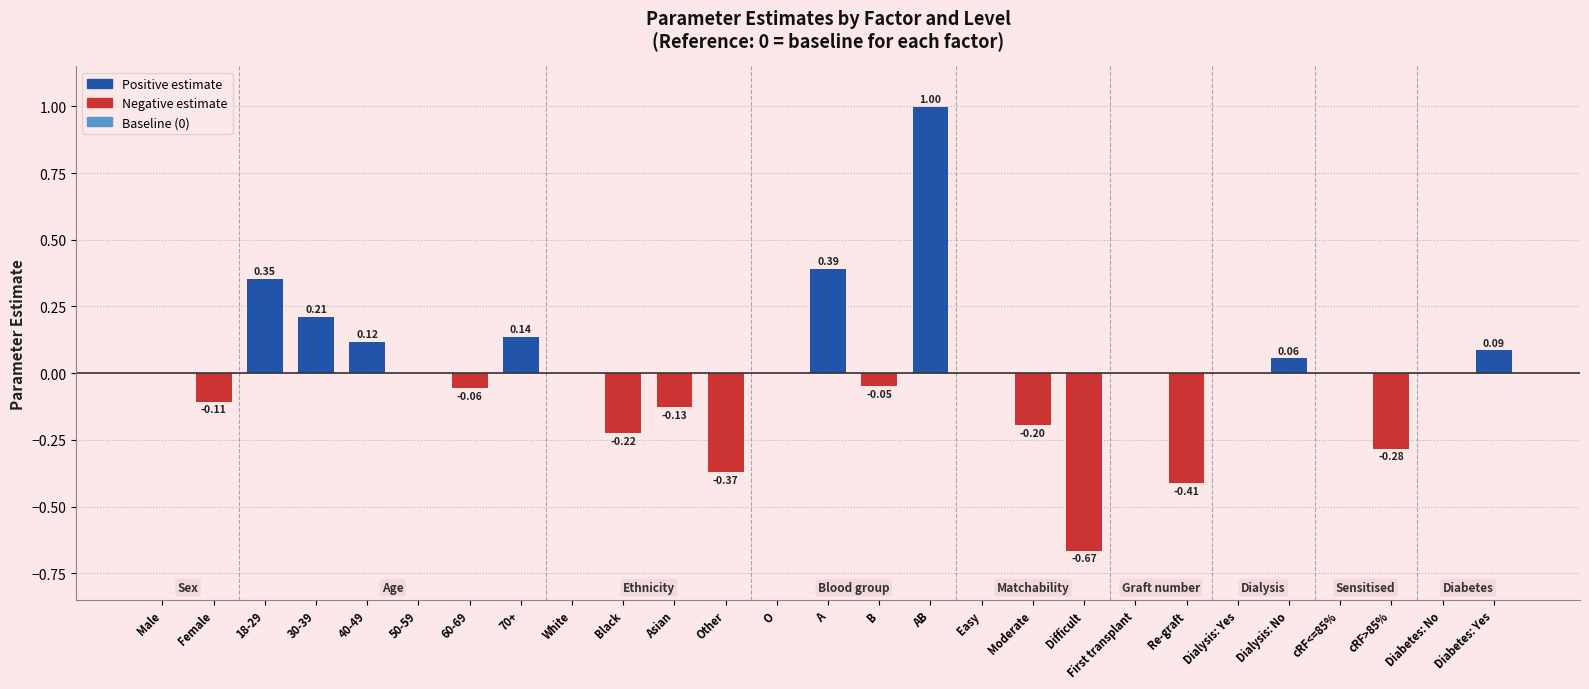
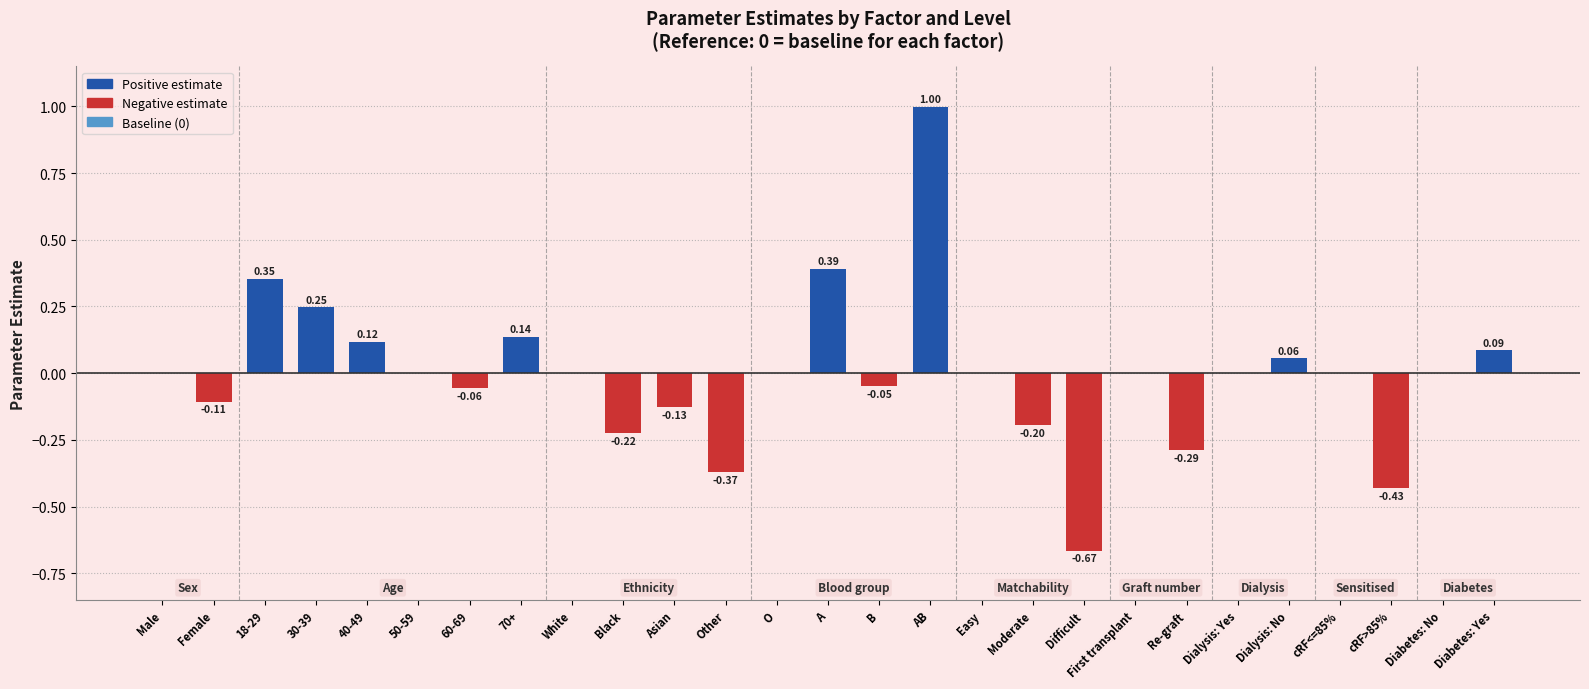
30-39: 0.21 -> 0.25
Re-graft: -0.41 -> -0.29
cRF>85%: -0.28 -> -0.43
